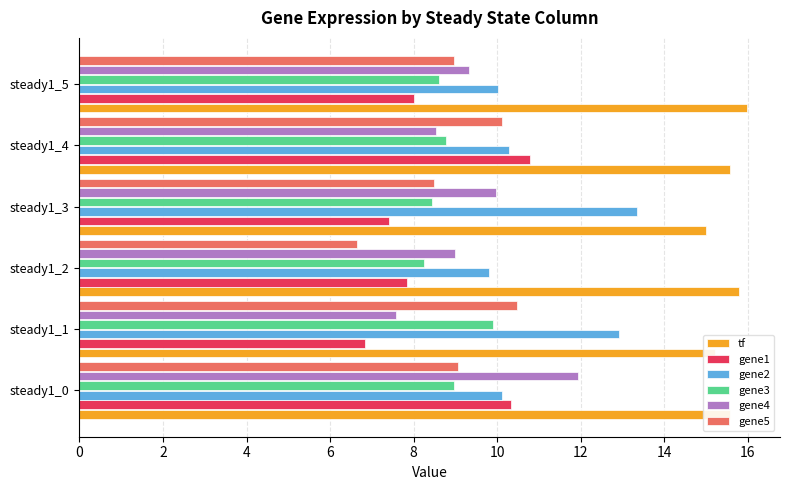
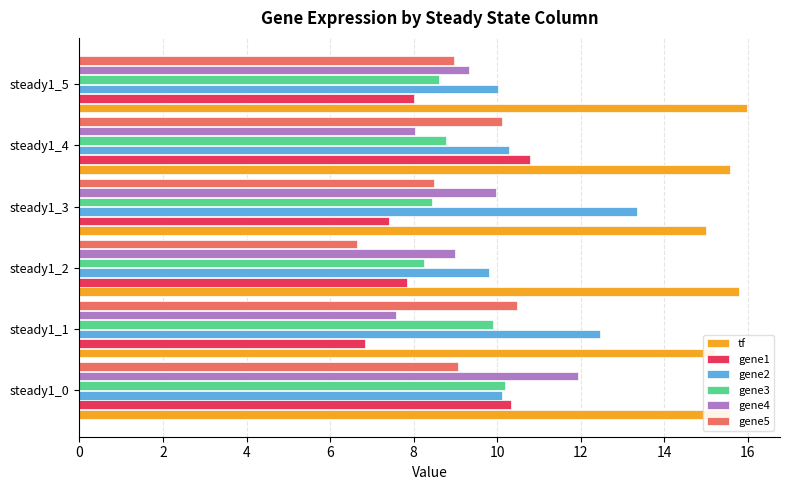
gene4, steady1_4: 8.5 -> 8.0
gene2, steady1_1: 12.9 -> 12.5
gene3, steady1_0: 9.0 -> 10.2
